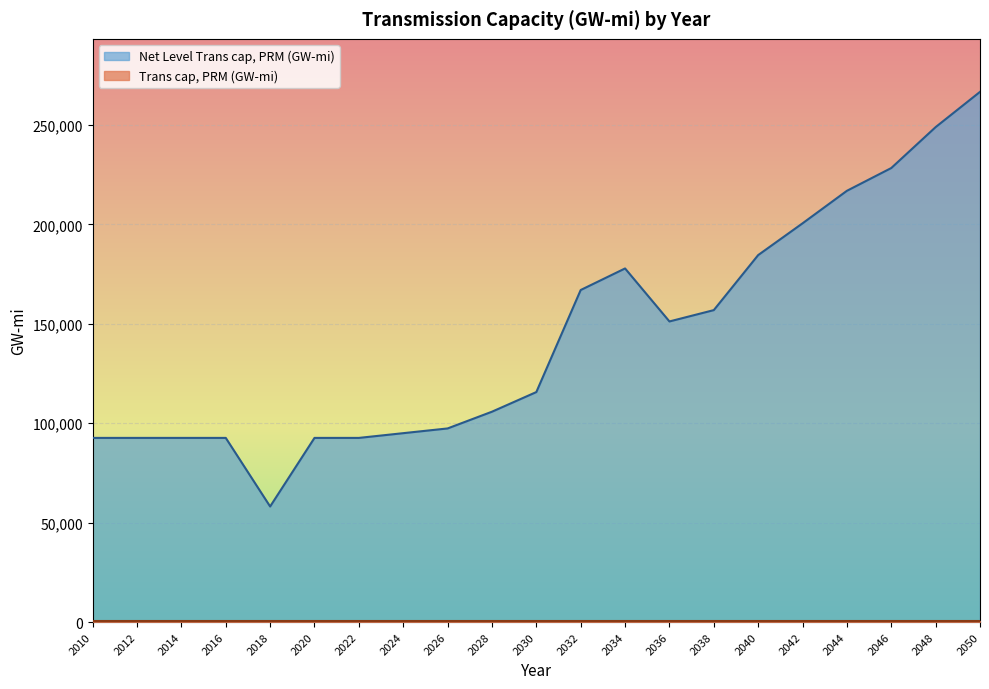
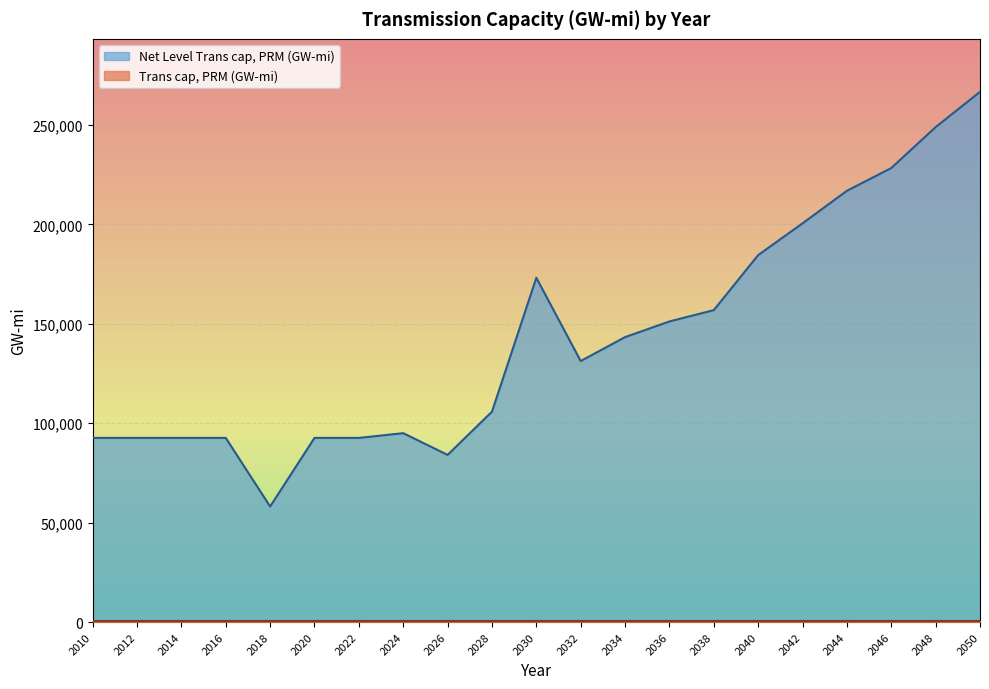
Net Level Trans cap, PRM (GW-mi), 2026: 97,000 -> 84,000
Net Level Trans cap, PRM (GW-mi), 2030: 116,000 -> 173,000
Net Level Trans cap, PRM (GW-mi), 2032: 167,000 -> 131,000
Net Level Trans cap, PRM (GW-mi), 2034: 178,000 -> 143,000
